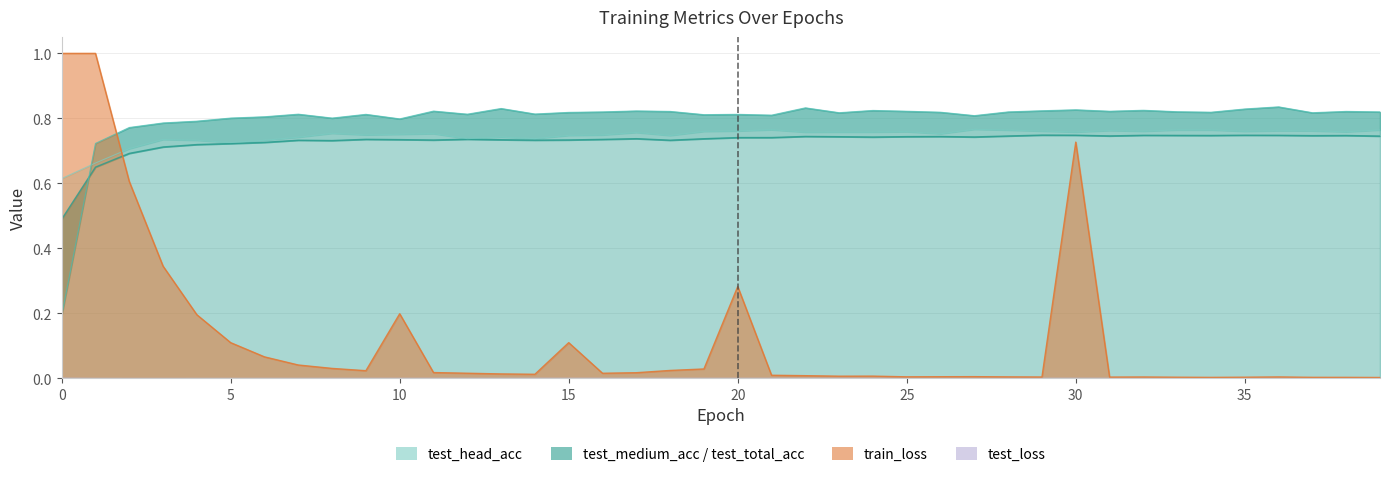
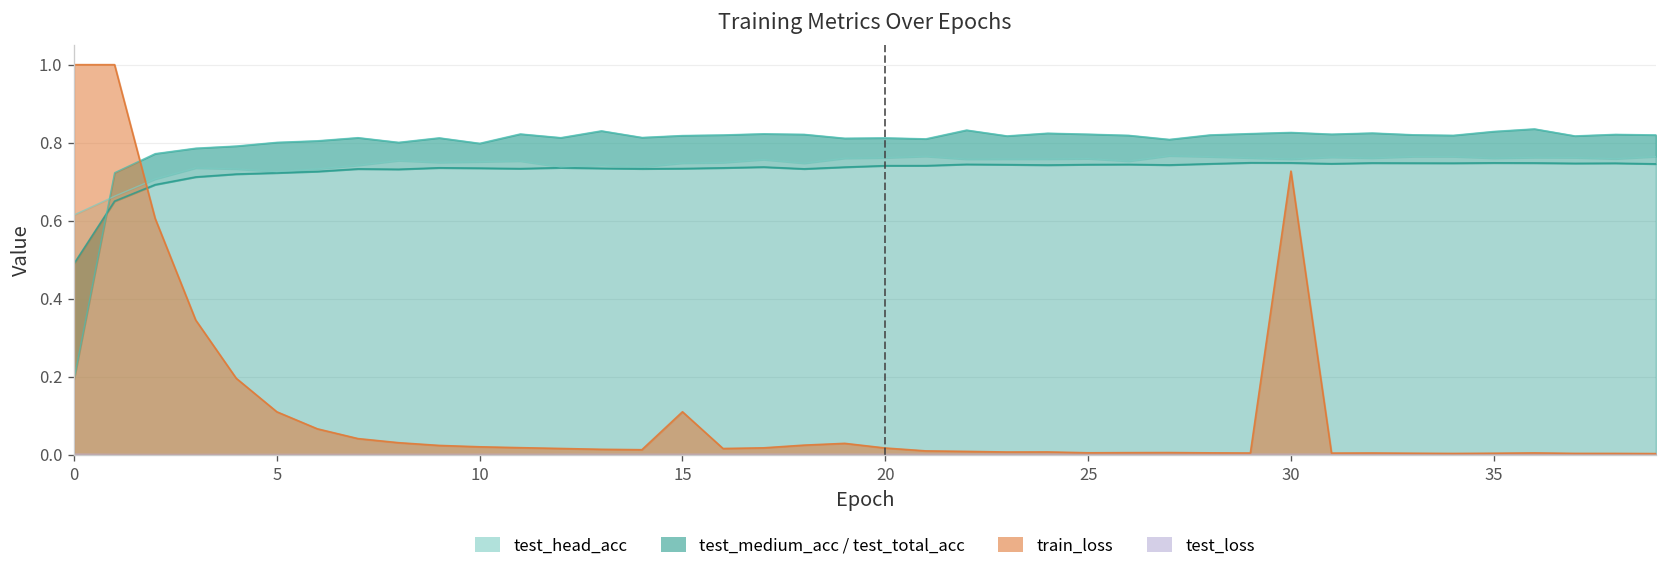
train_loss, 10: 0.20 -> 0.02
train_loss, 20: 0.28 -> 0.02
